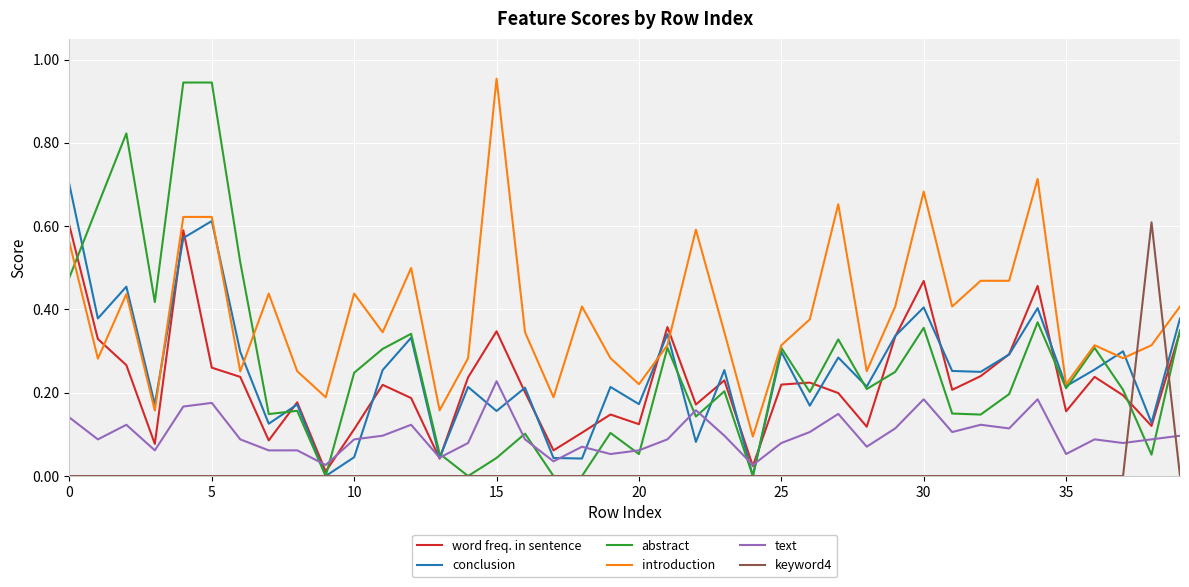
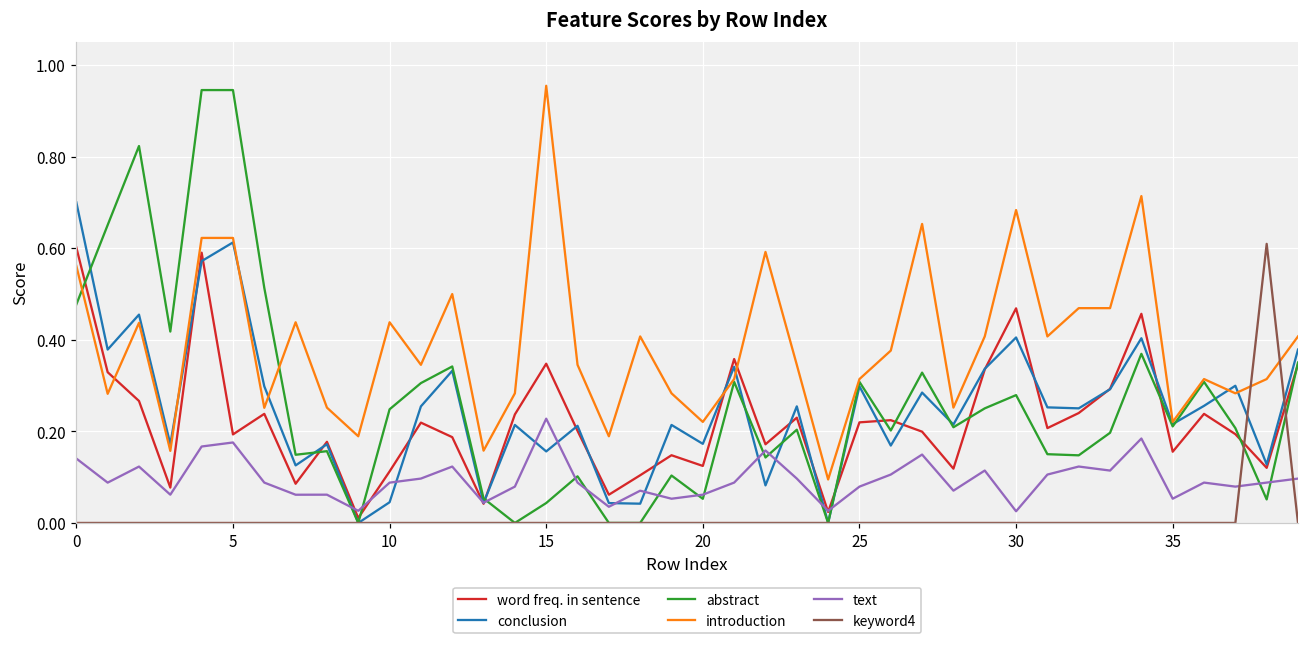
word freq. in sentence, 5: 0.26 -> 0.19
abstract, 30: 0.36 -> 0.28
text, 30: 0.18 -> 0.03
